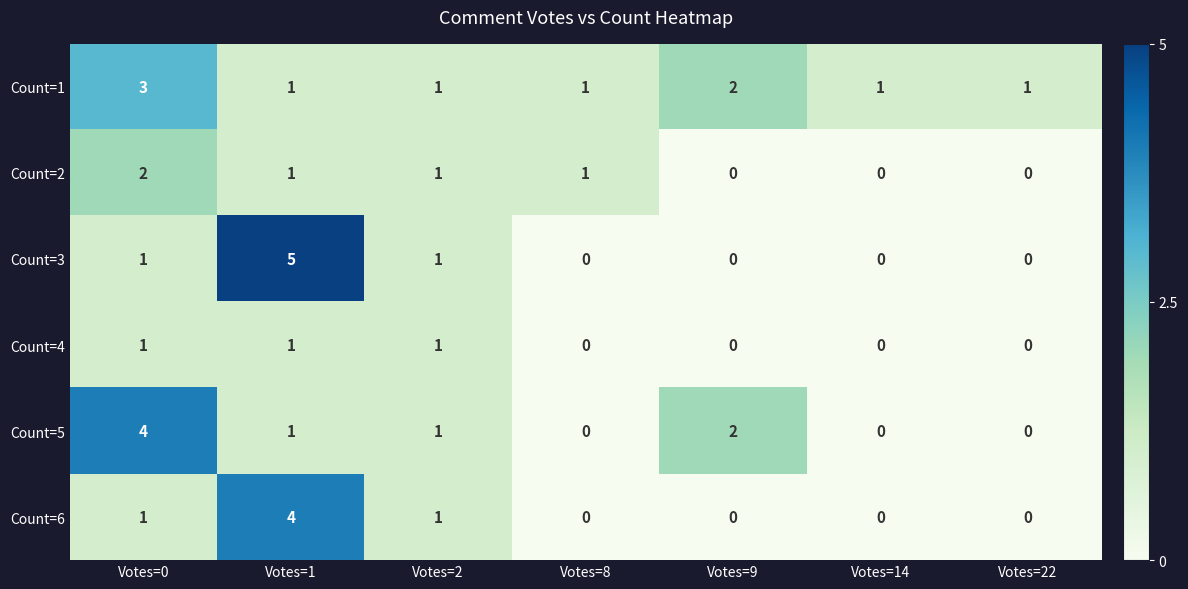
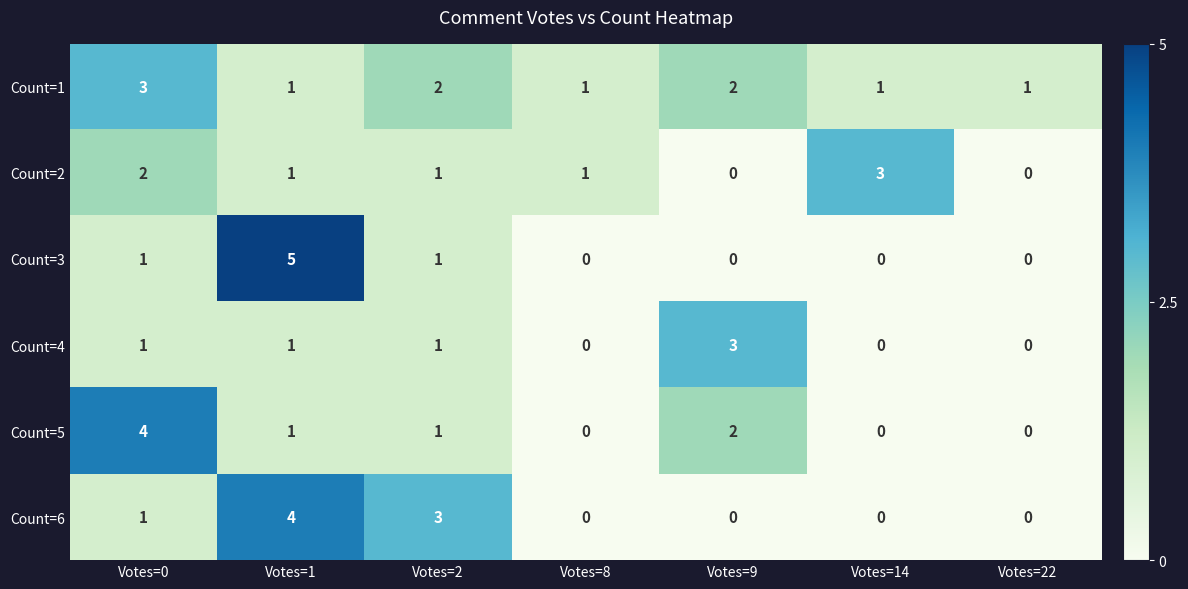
Count=1, Votes=2: 1 -> 2
Count=2, Votes=14: 0 -> 3
Count=4, Votes=9: 0 -> 3
Count=6, Votes=2: 1 -> 3
